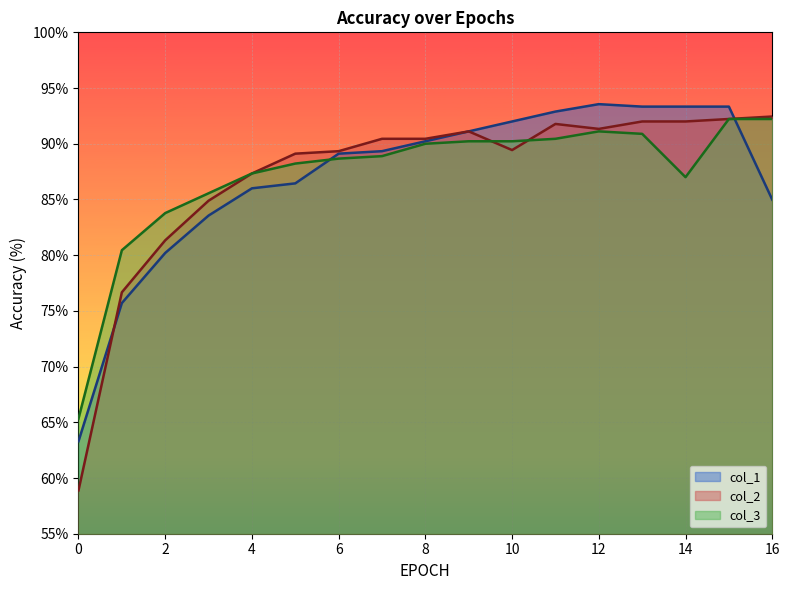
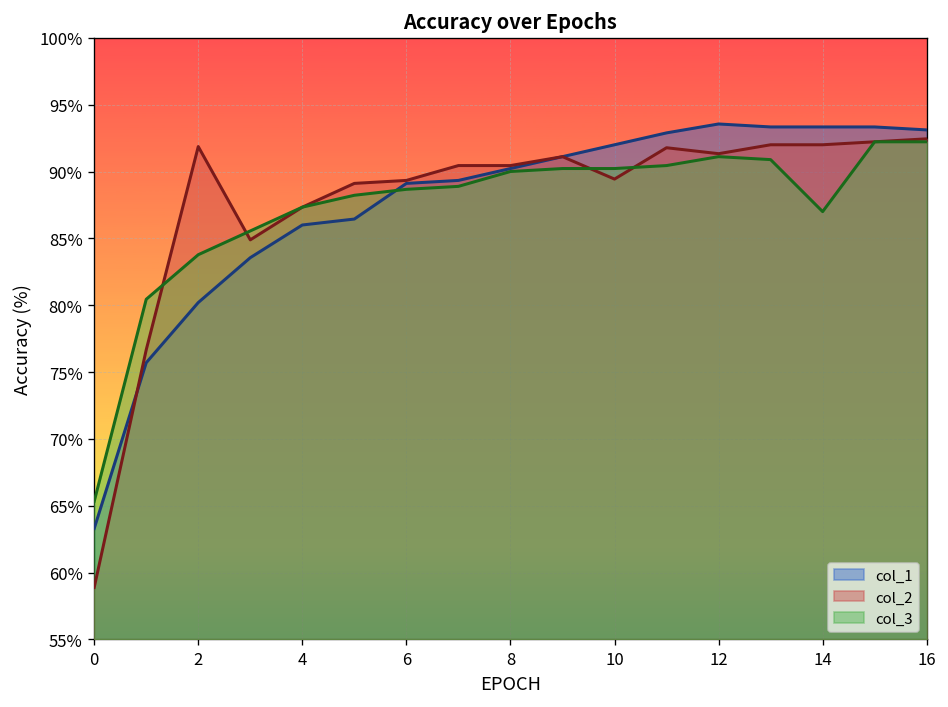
col_2, 2: 81.3% -> 91.9%
col_1, 16: 85.0% -> 93.1%
